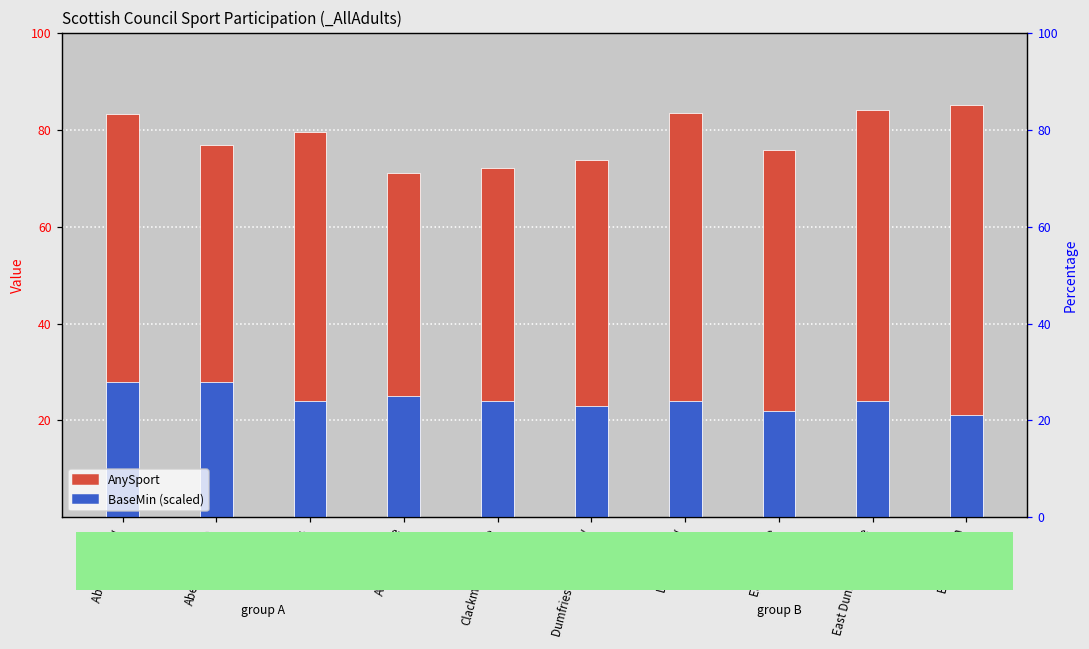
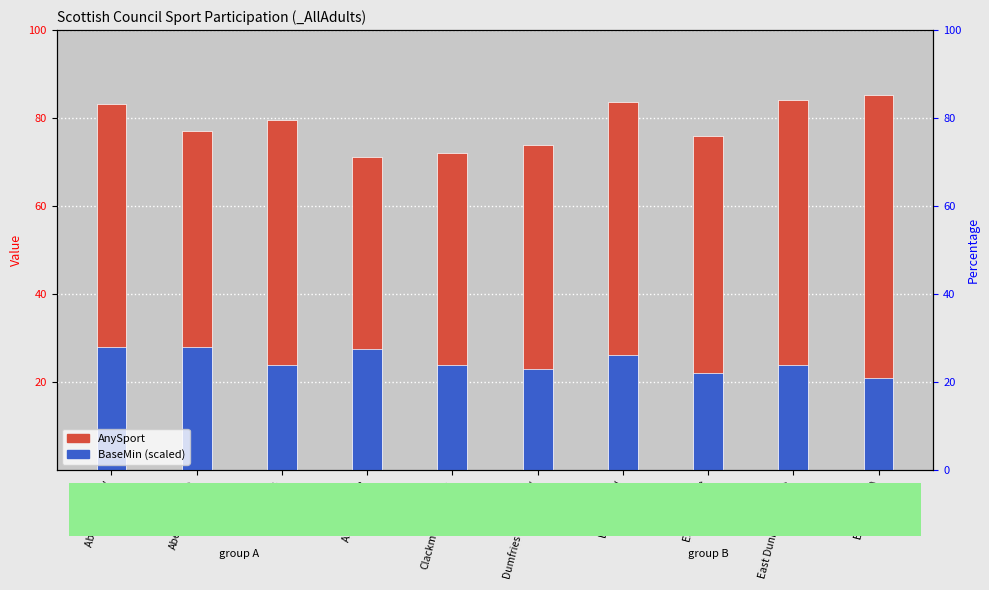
BaseMin (scaled), Argyll & Bute: 25 -> 28
BaseMin (scaled), Dundee City: 24 -> 26
